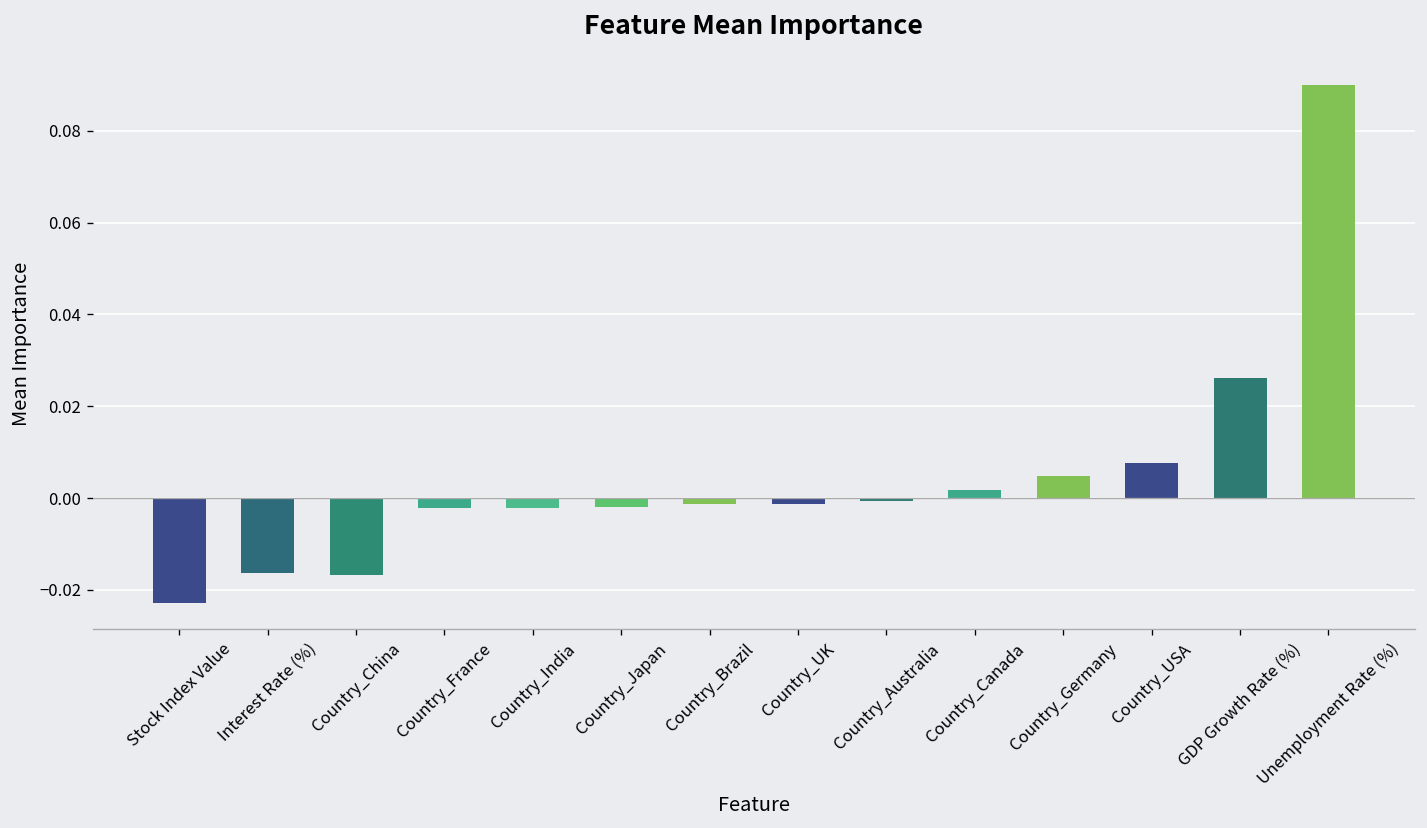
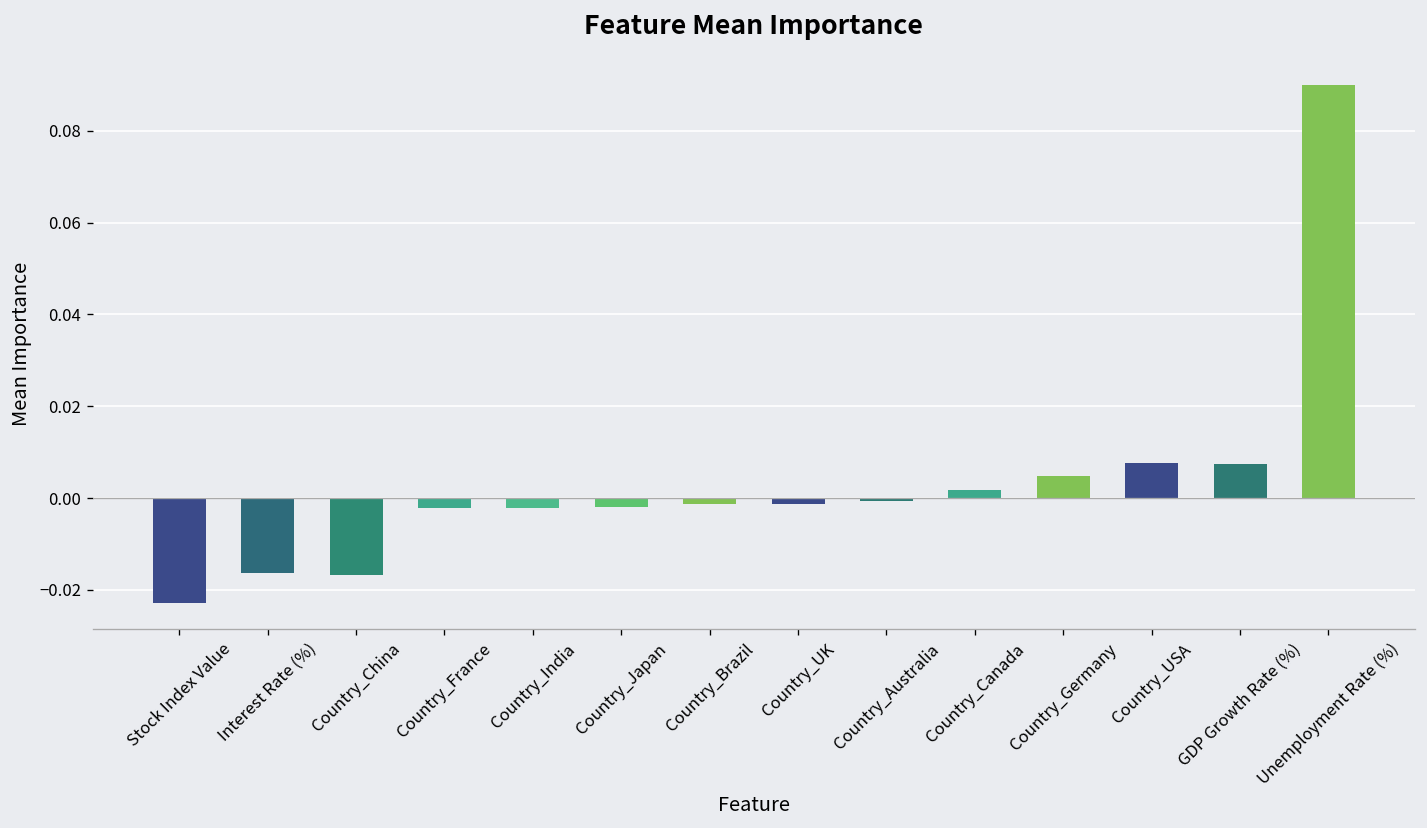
GDP Growth Rate (%): 0.026 -> 0.007
